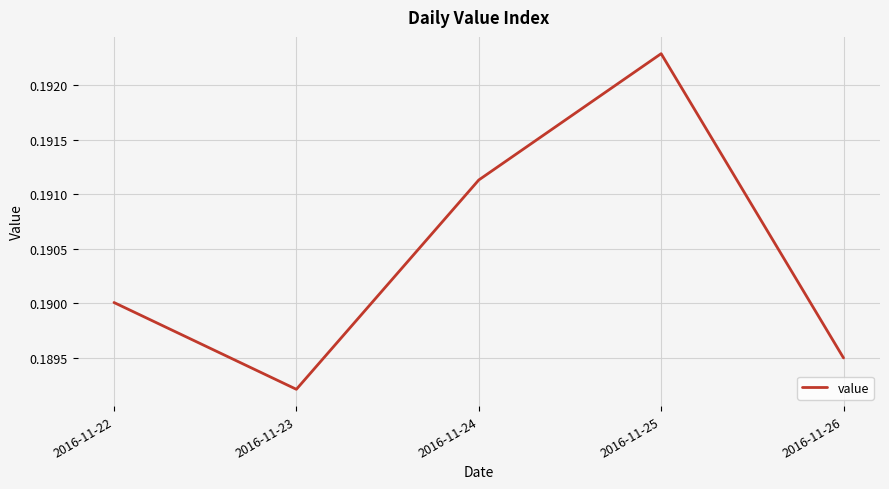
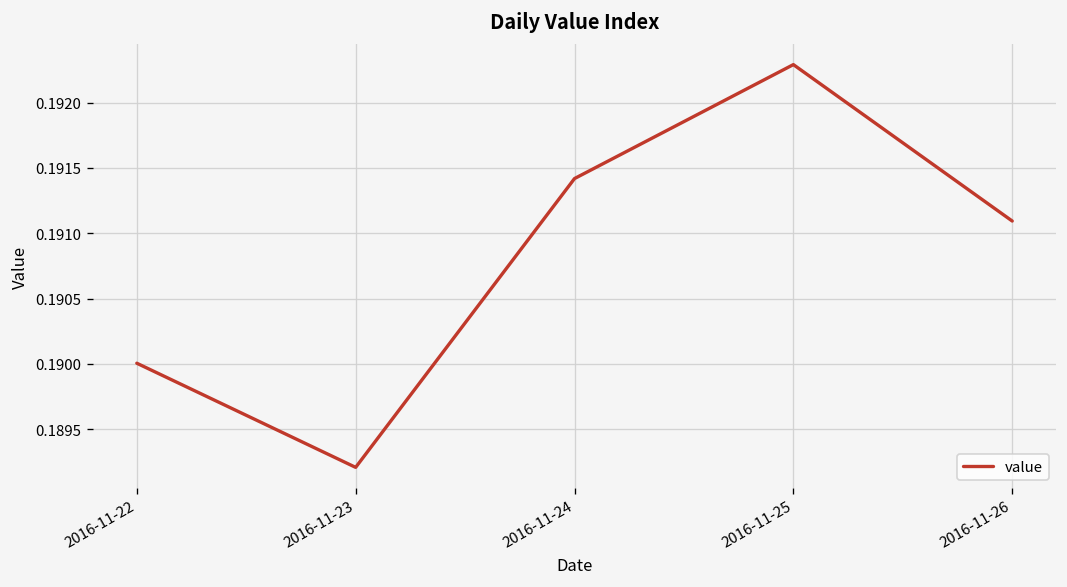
2016-11-24: 0.19113 -> 0.19142
2016-11-26: 0.18950 -> 0.19109
